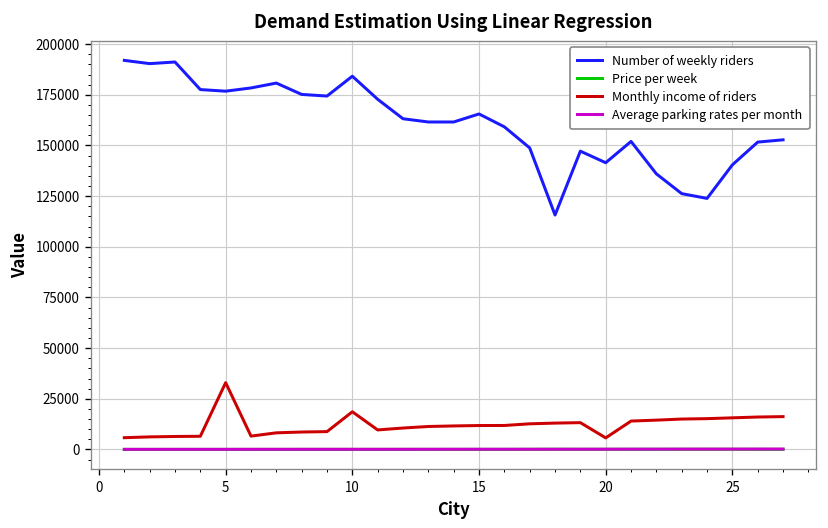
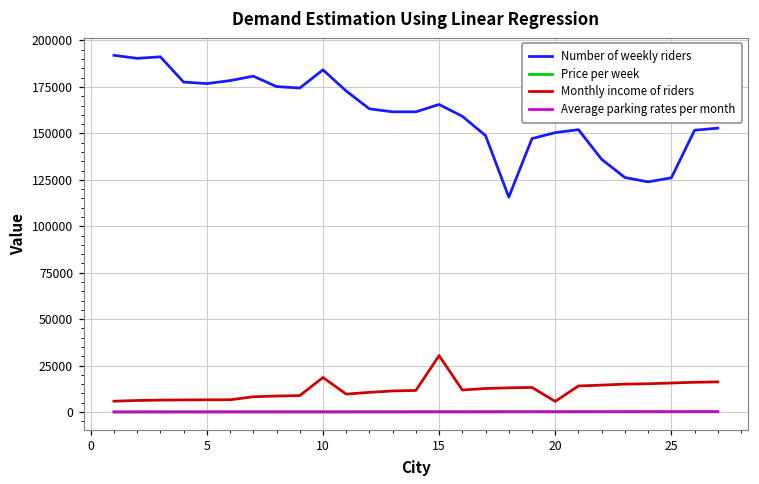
Monthly income of riders, 5: 33000 -> 7000
Monthly income of riders, 15: 12000 -> 30000
Number of weekly riders, 20: 142000 -> 150000
Number of weekly riders, 25: 140000 -> 126000
